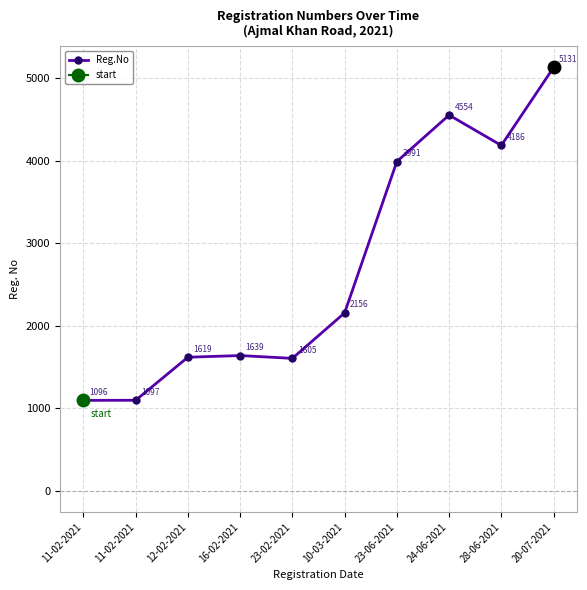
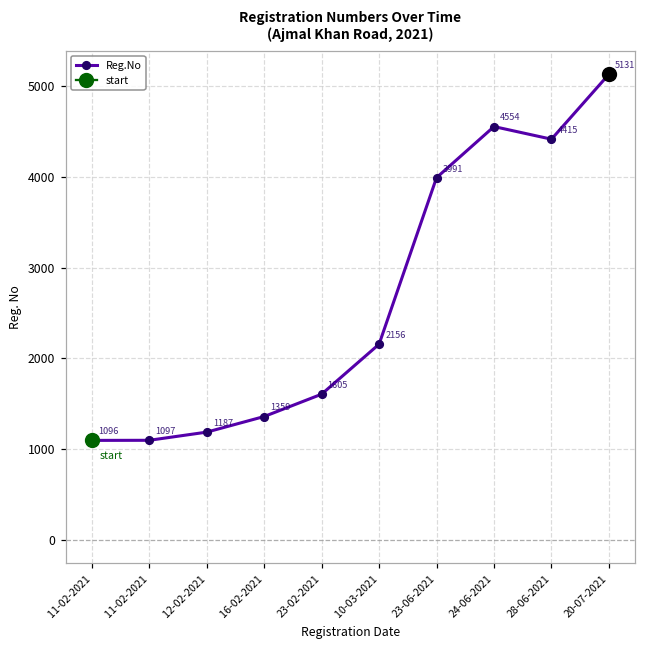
Reg.No, 12-02-2021: 1619 -> 1187
Reg.No, 16-02-2021: 1639 -> 1359
Reg.No, 28-06-2021: 4186 -> 4415
